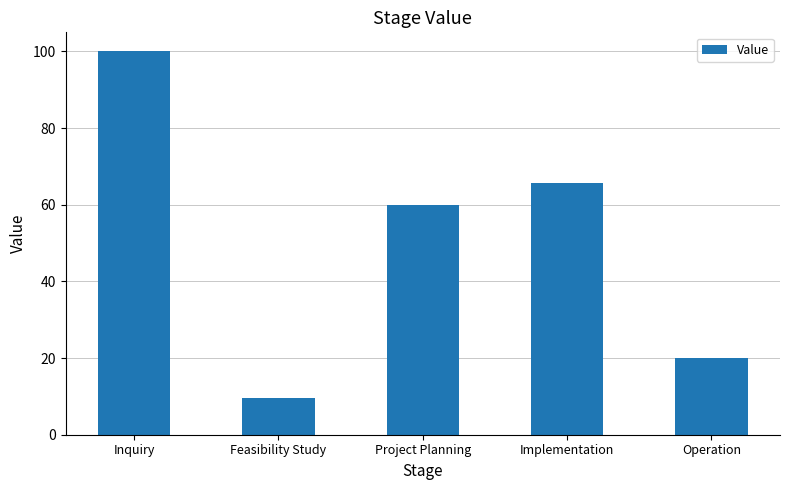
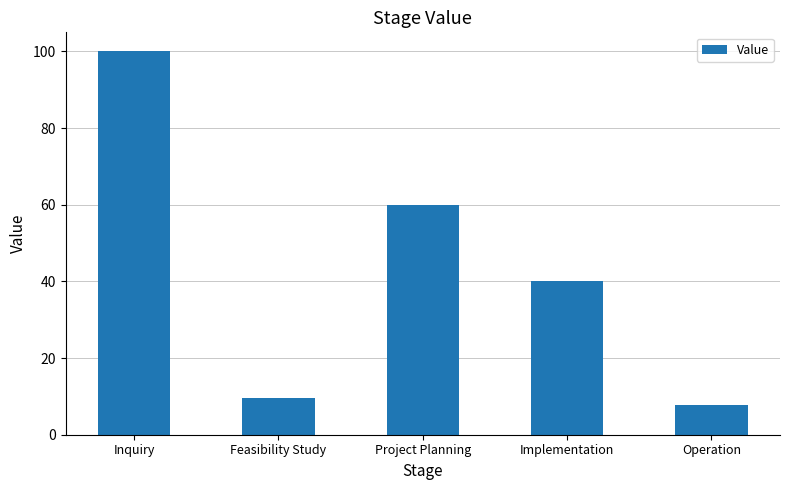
Implementation: 66 -> 40
Operation: 20 -> 8
